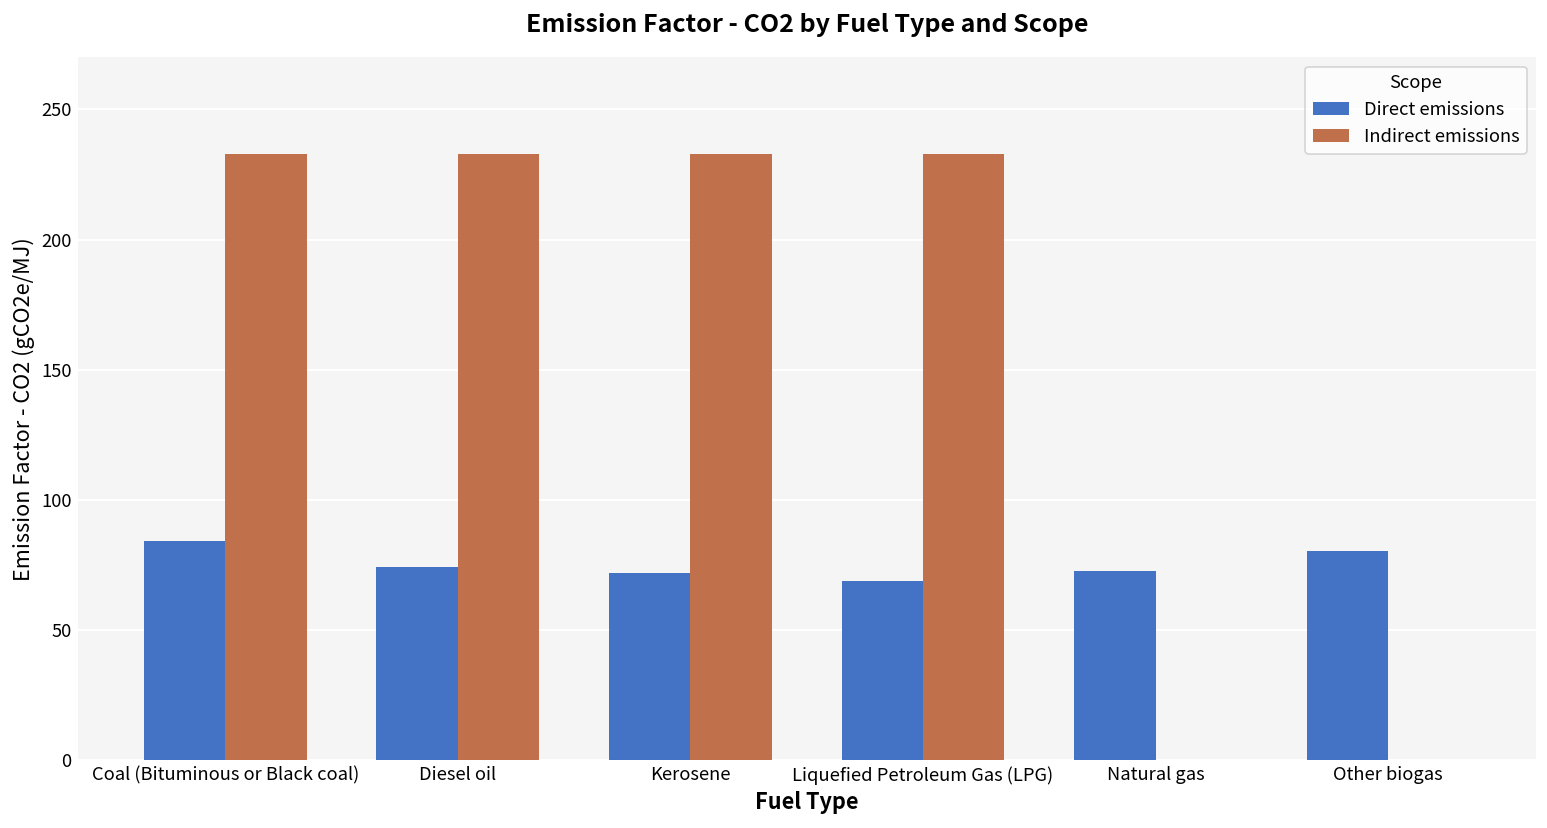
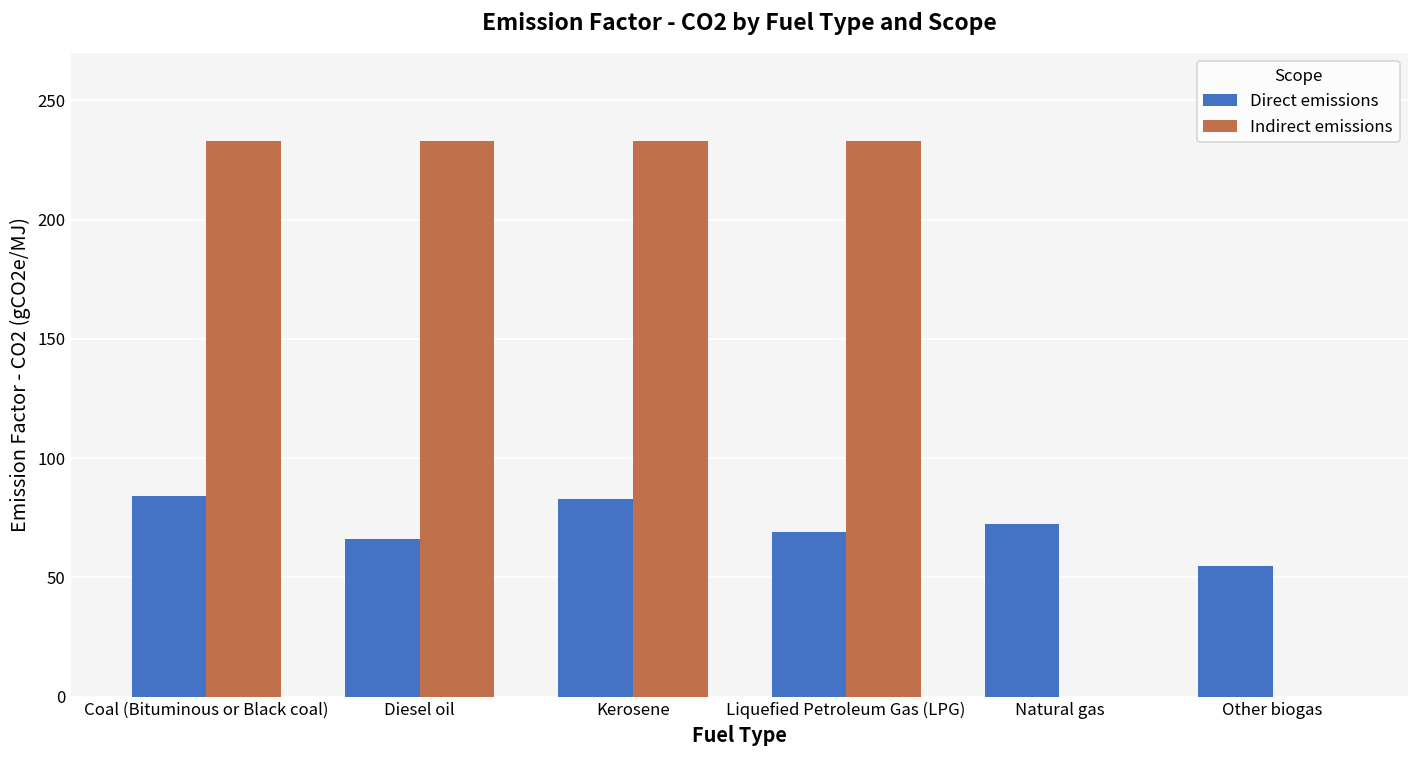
Direct emissions, Diesel oil: 74 -> 66
Direct emissions, Kerosene: 72 -> 83
Direct emissions, Other biogas: 80 -> 55
